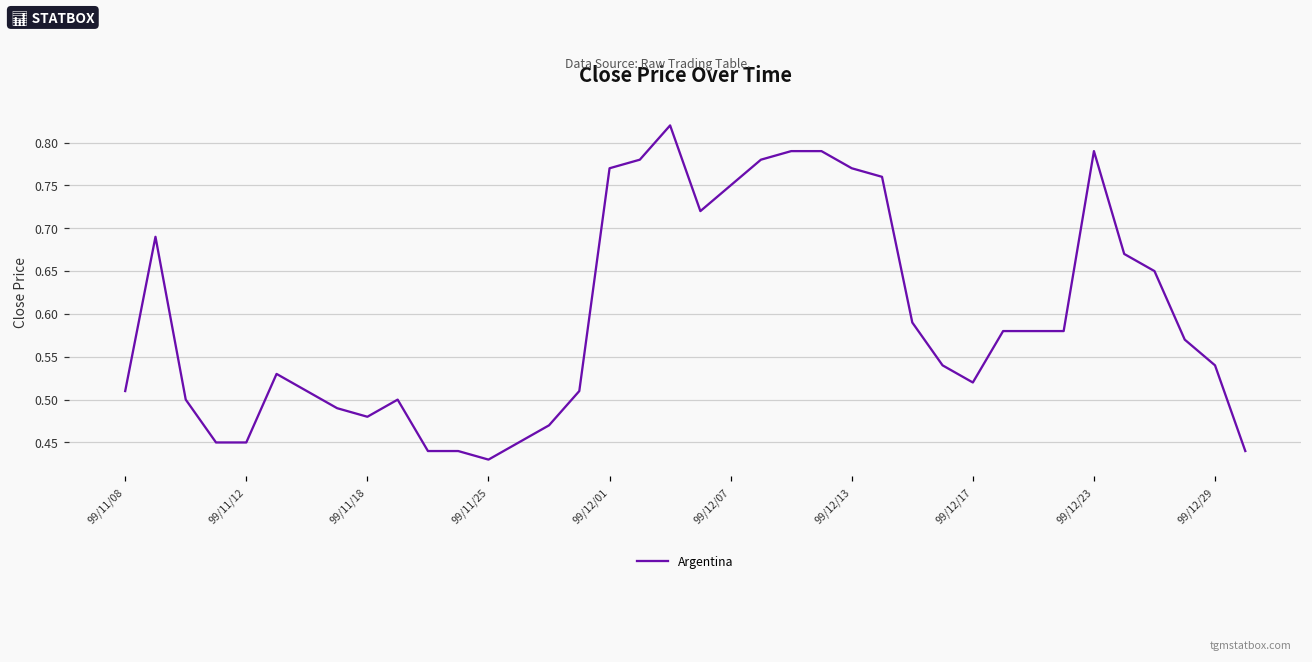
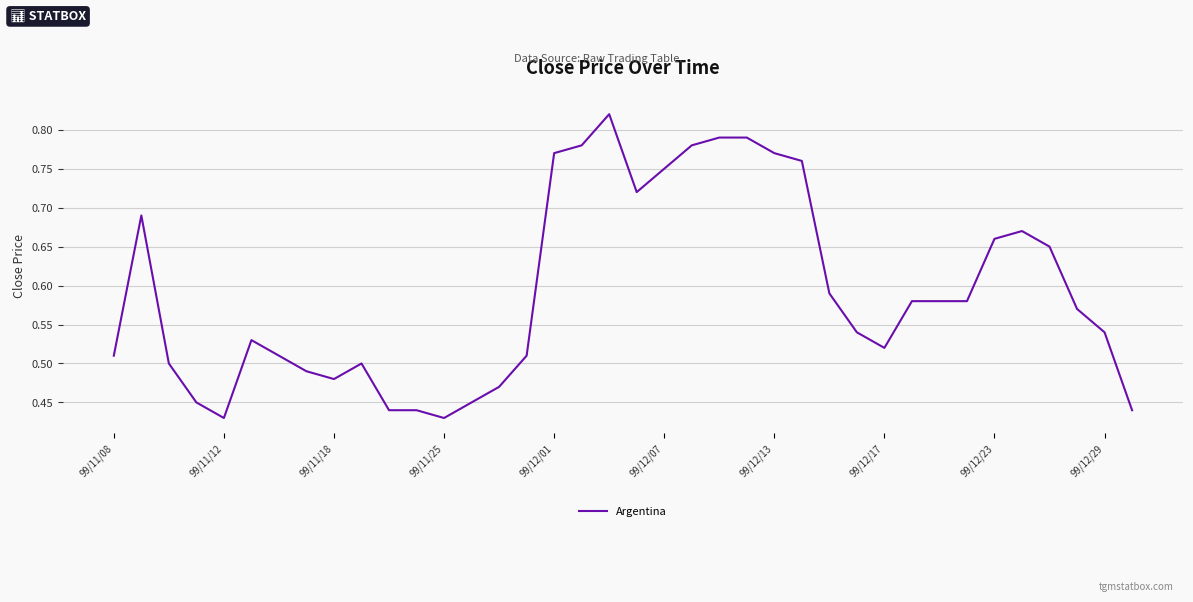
99/11/12: 0.45 -> 0.43
99/12/23: 0.79 -> 0.66
